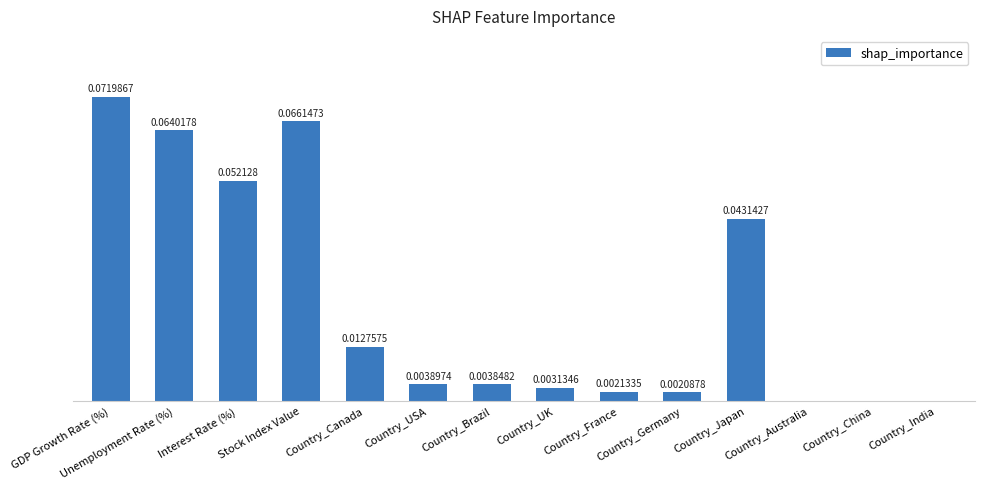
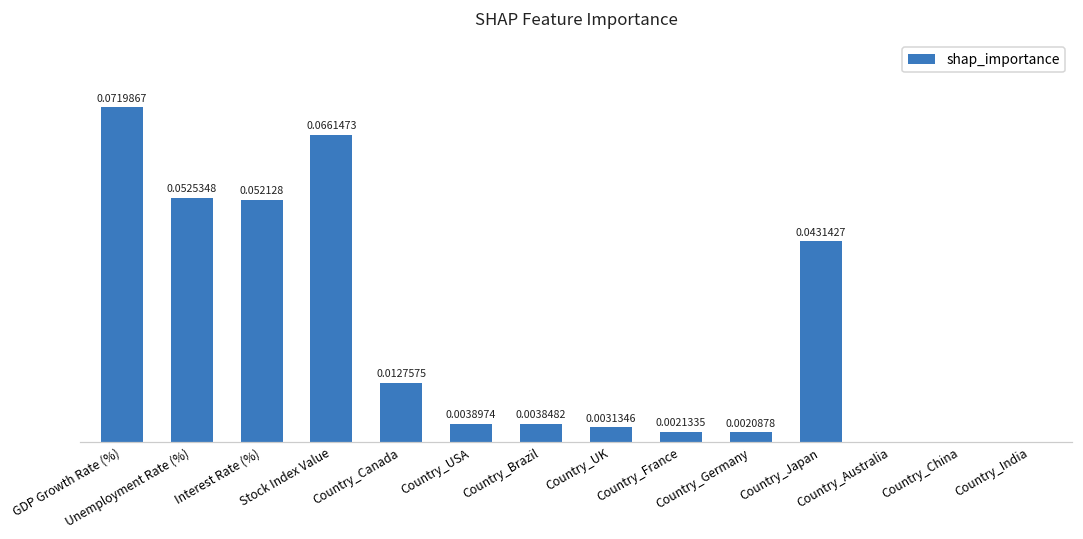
Unemployment Rate (%): 0.0640178 -> 0.0525348
